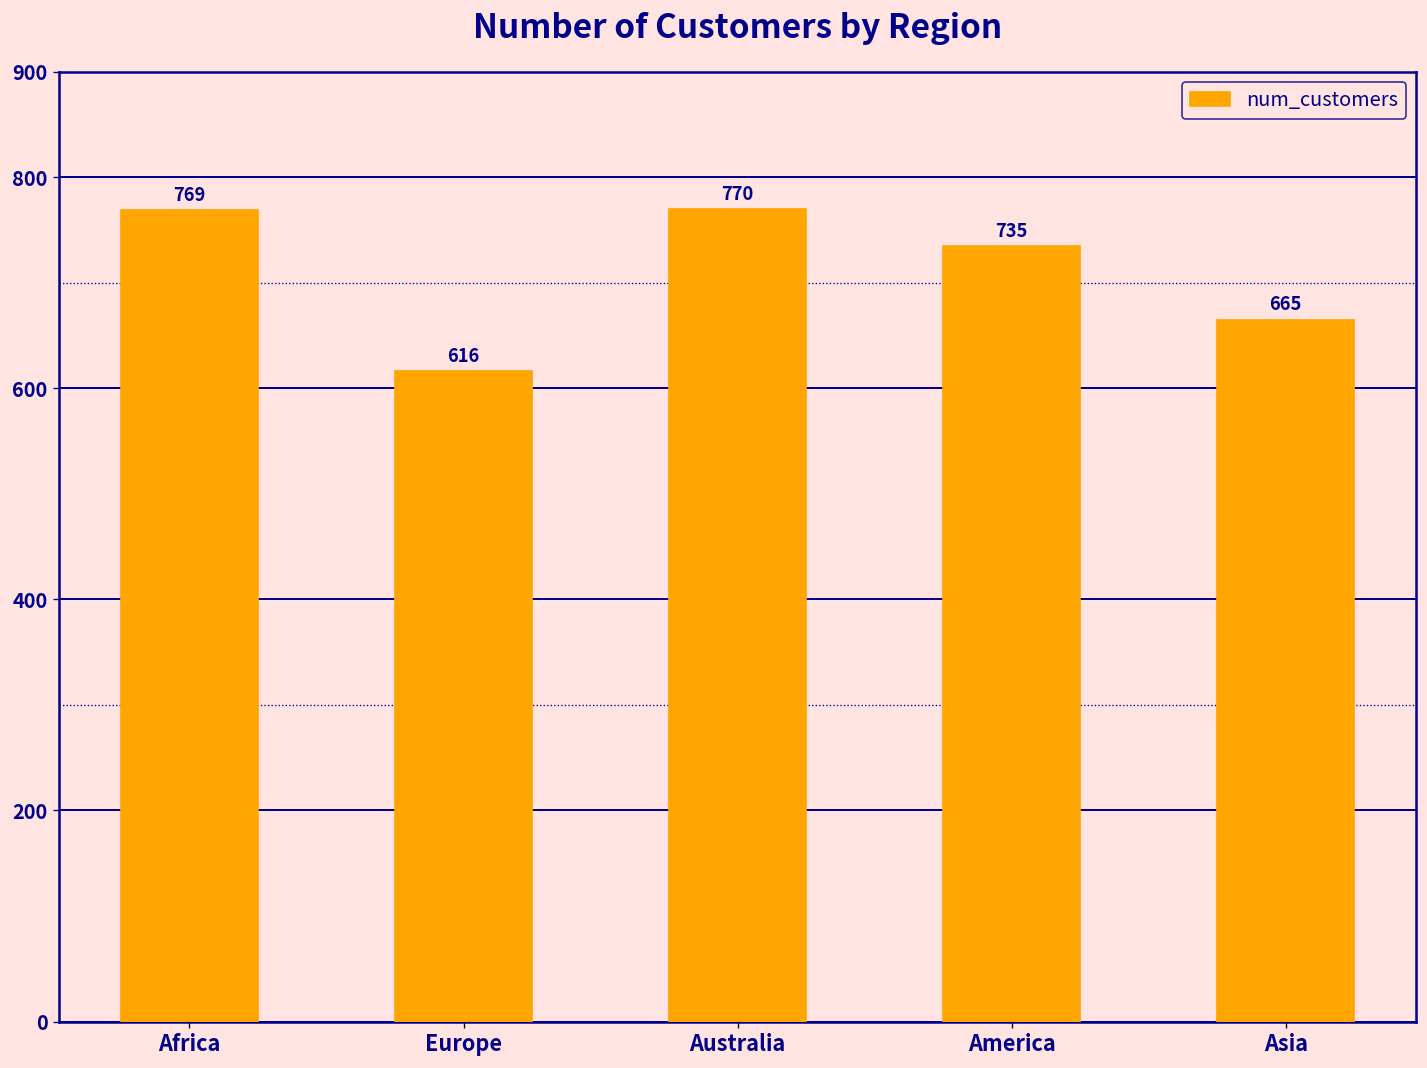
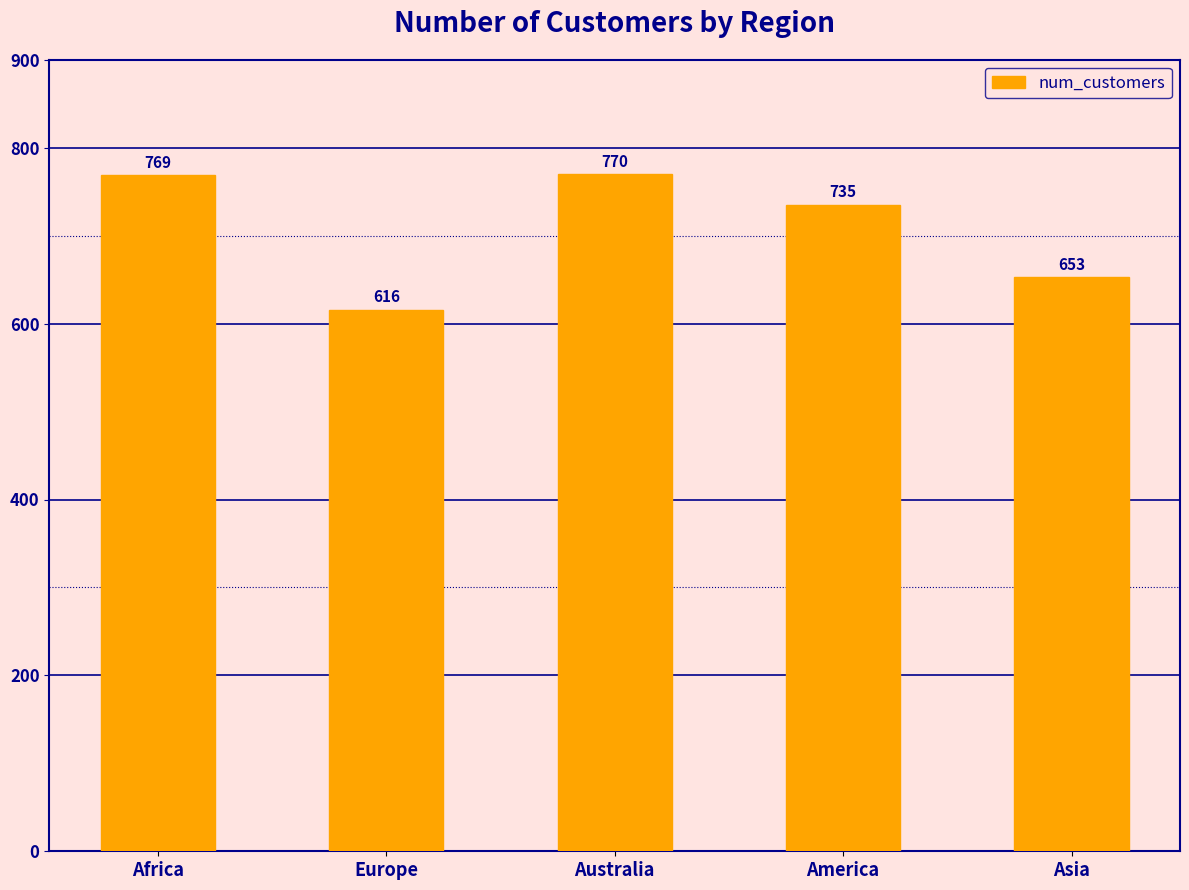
Asia: 665 -> 653
